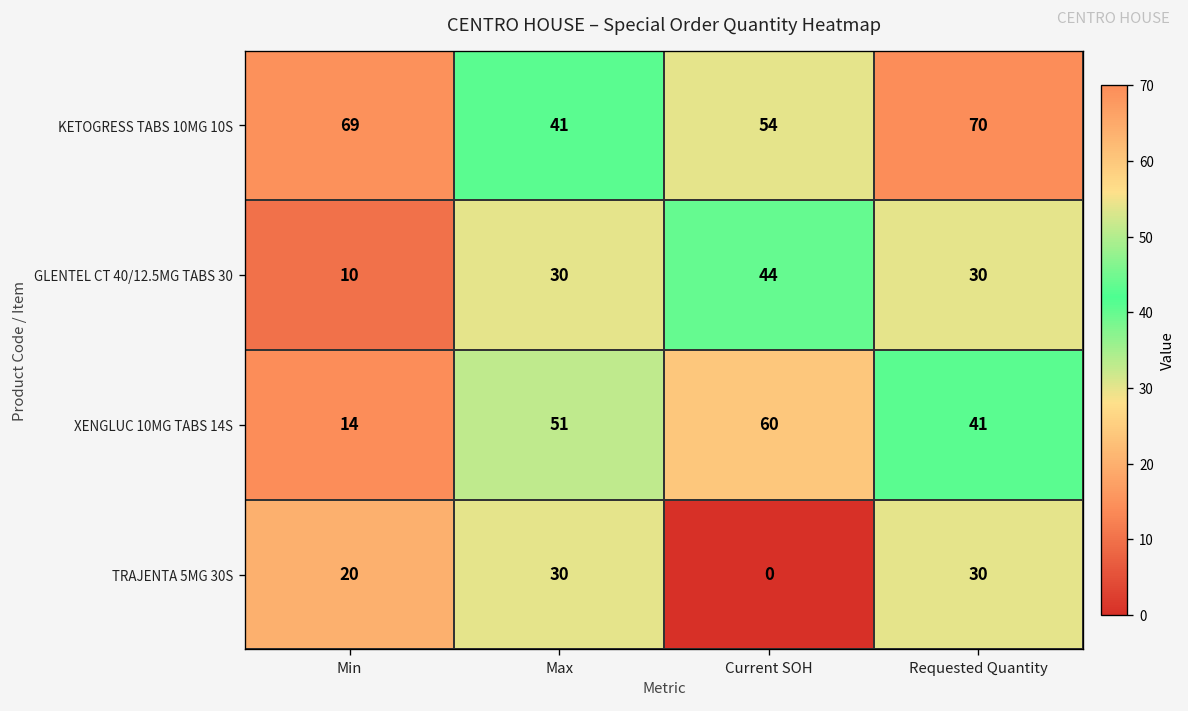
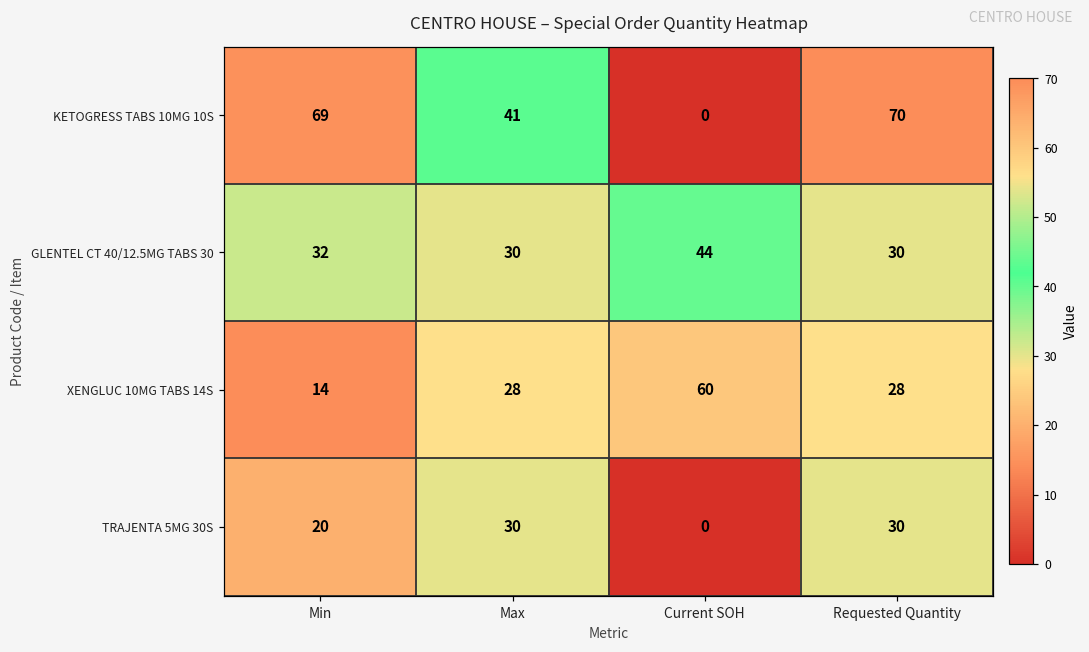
KETOGRESS TABS 10MG 10S, Current SOH: 54 -> 0
GLENTEL CT 40/12.5MG TABS 30, Min: 10 -> 32
XENGLUC 10MG TABS 14S, Max: 51 -> 28
XENGLUC 10MG TABS 14S, Requested Quantity: 41 -> 28
